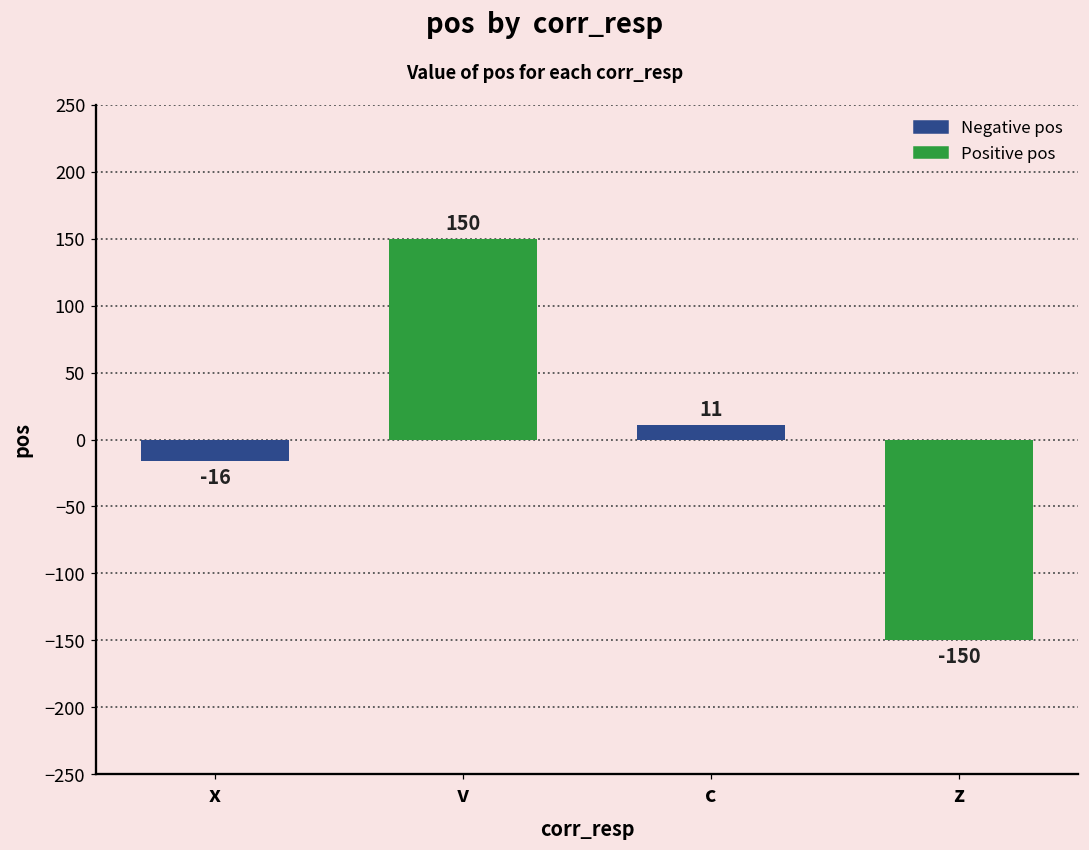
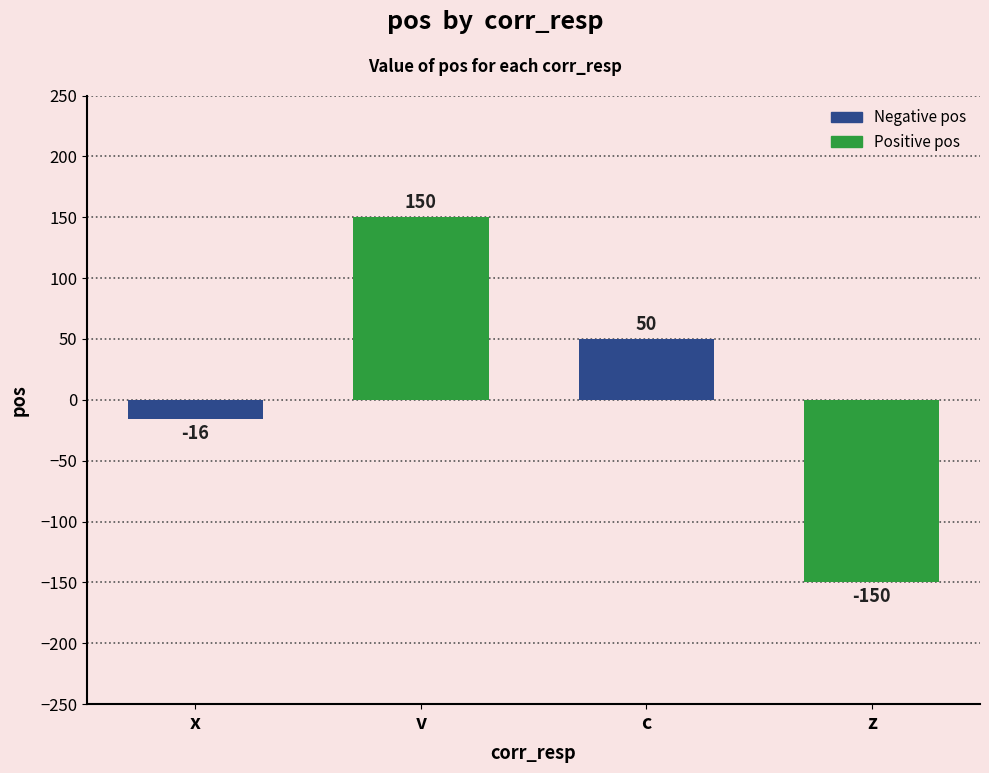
c: 11 -> 50
